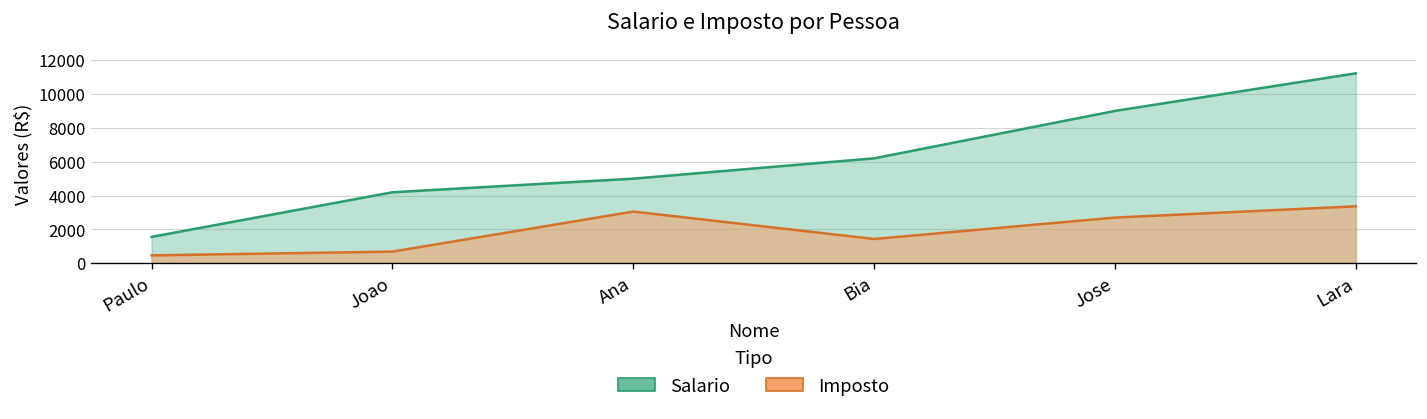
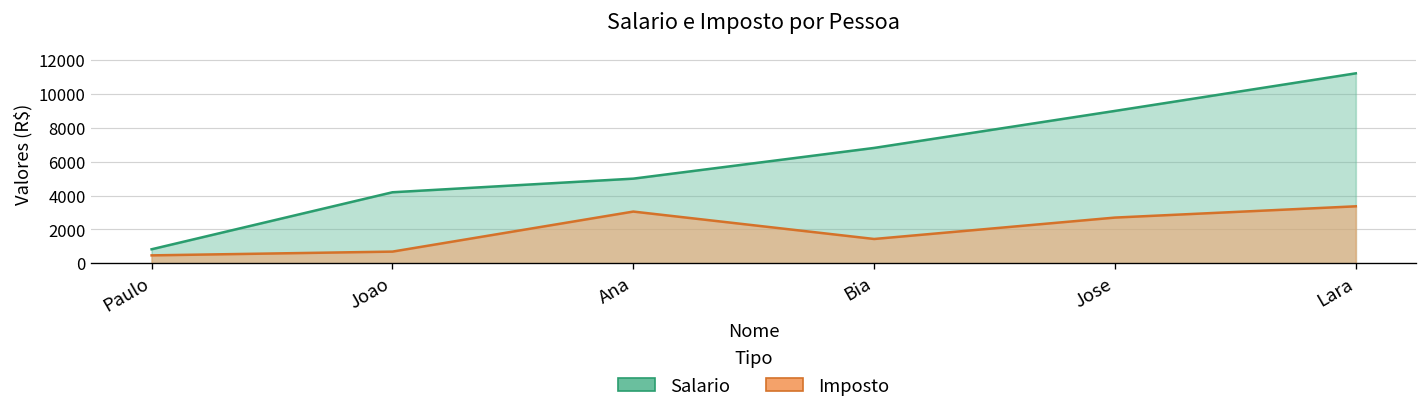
Salario, Paulo: 1600 -> 800
Salario, Bia: 6200 -> 6800
